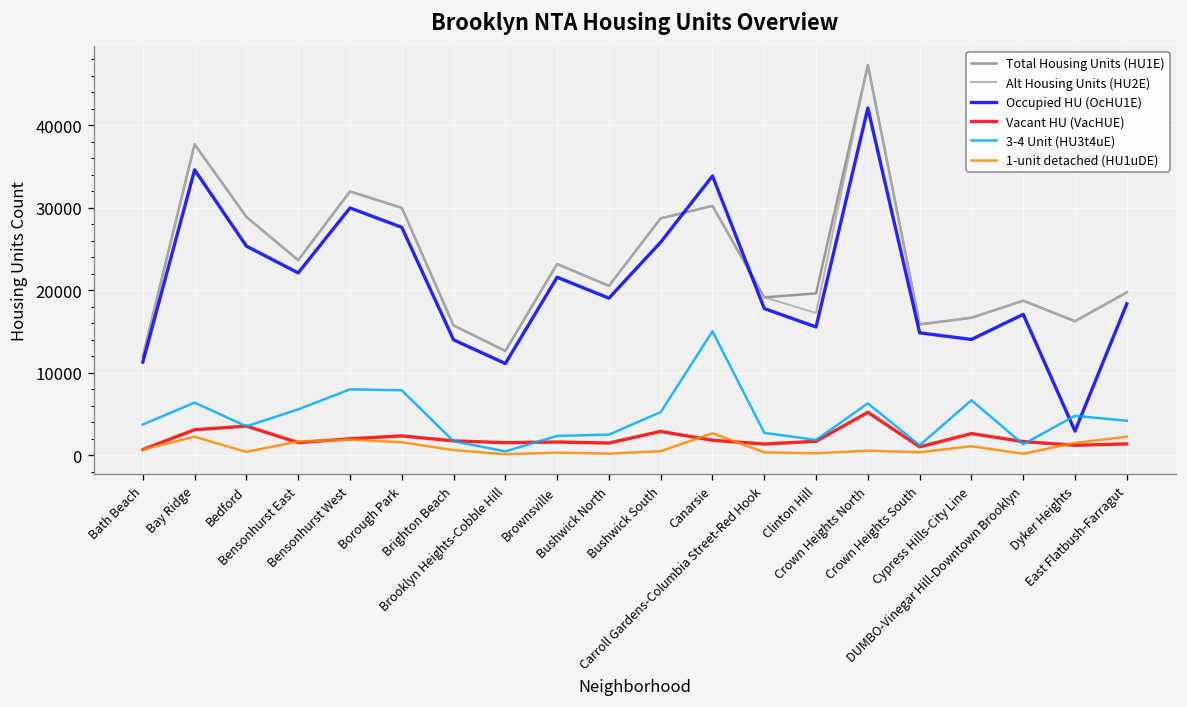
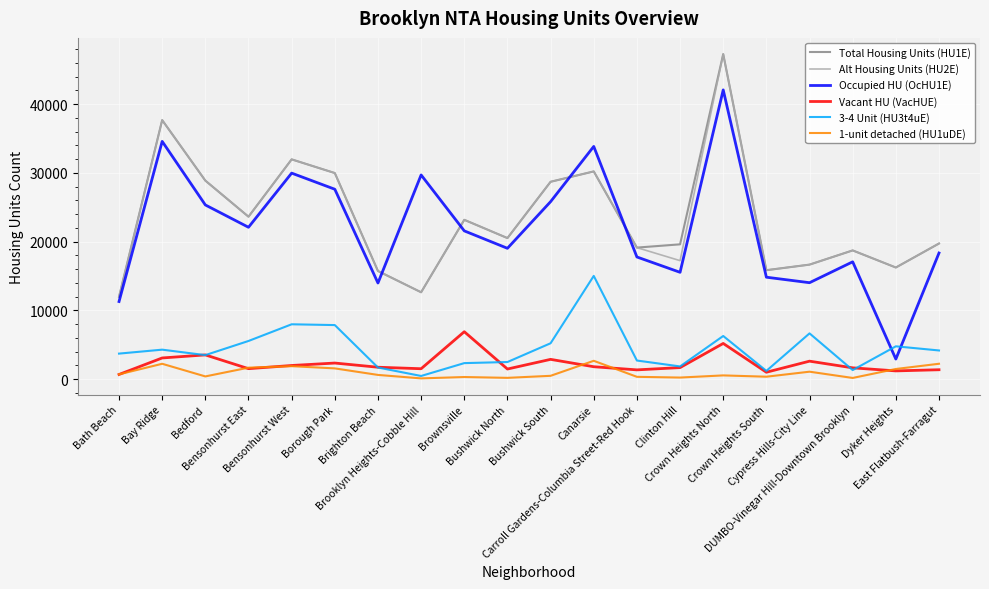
3-4 Unit (HU3t4uE), Bay Ridge: 6000 -> 4000
Occupied HU (OcHU1E), Brooklyn Heights-Cobble Hill: 11000 -> 30000
Vacant HU (VacHUE), Brownsville: 2000 -> 7000
